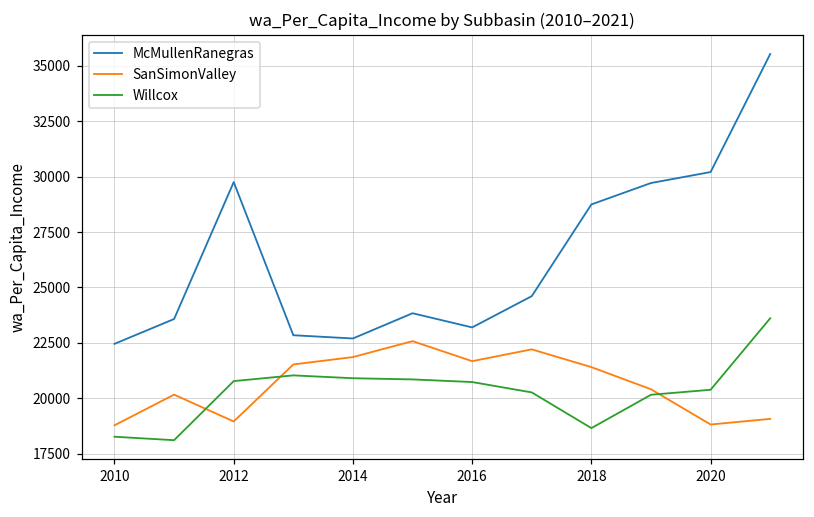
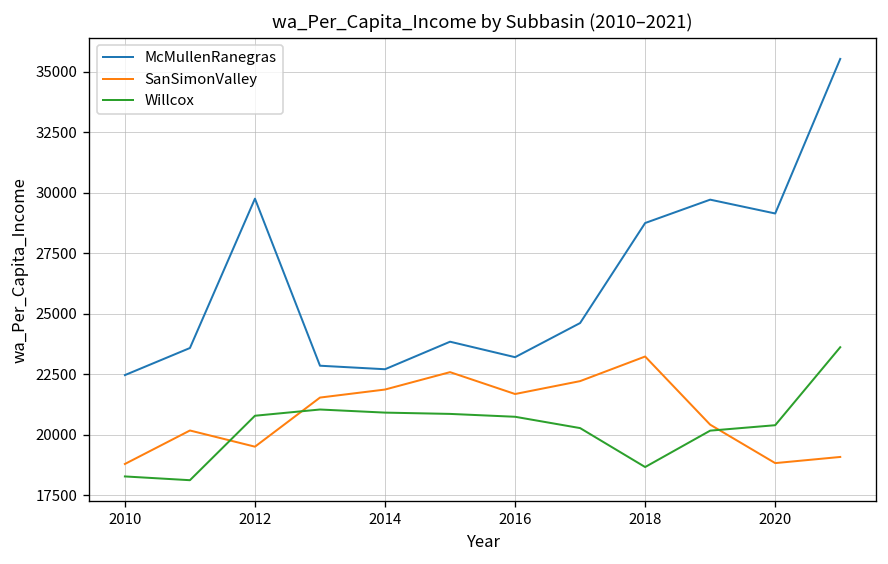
SanSimonValley, 2012: 19000 -> 19500
SanSimonValley, 2018: 21400 -> 23200
McMullenRanegras, 2020: 30200 -> 29100
